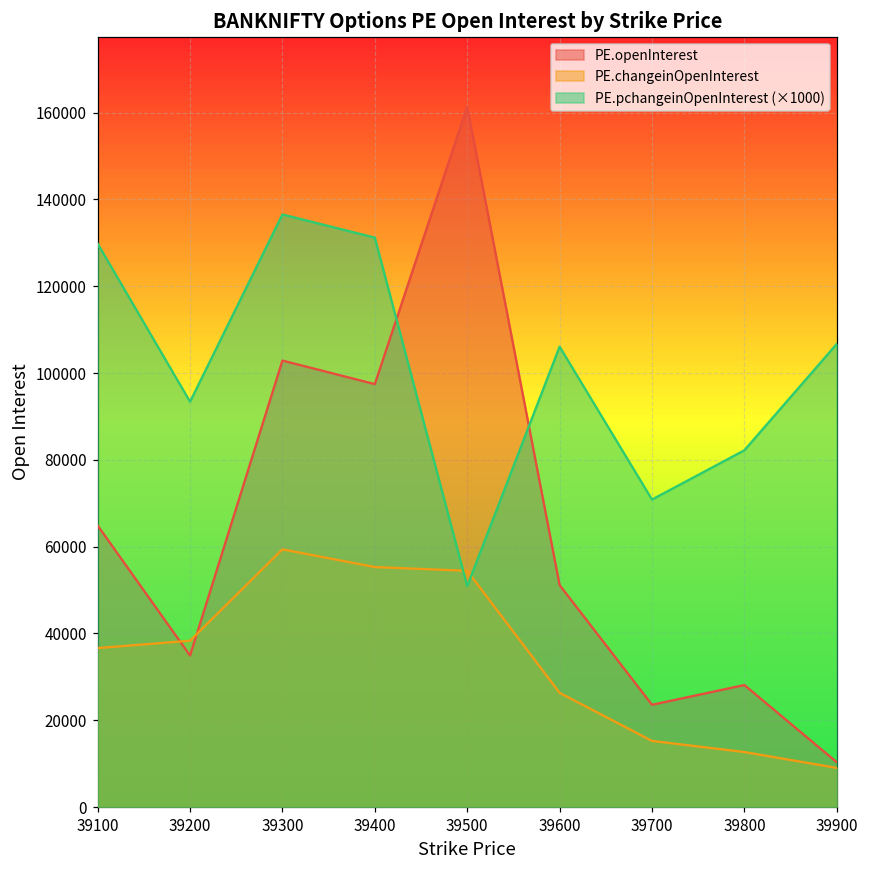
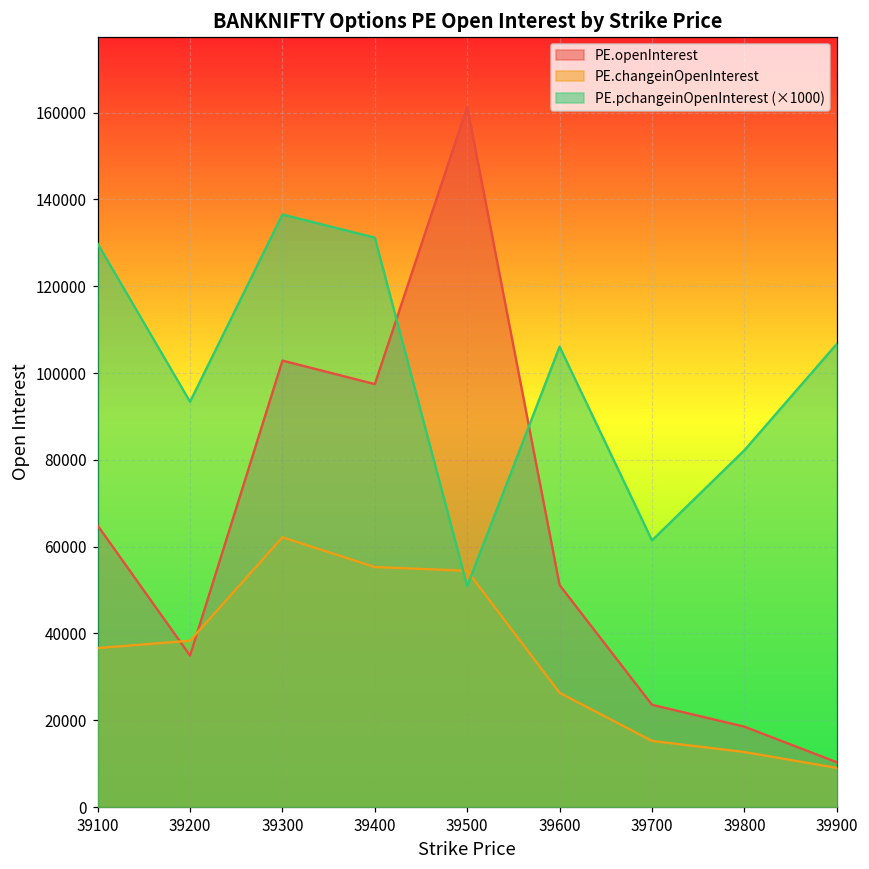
PE.changeinOpenInterest, 39300: 59000 -> 62000
PE.pchangeinOpenInterest (×1000), 39700: 71000 -> 61000
PE.openInterest, 39800: 28000 -> 19000
